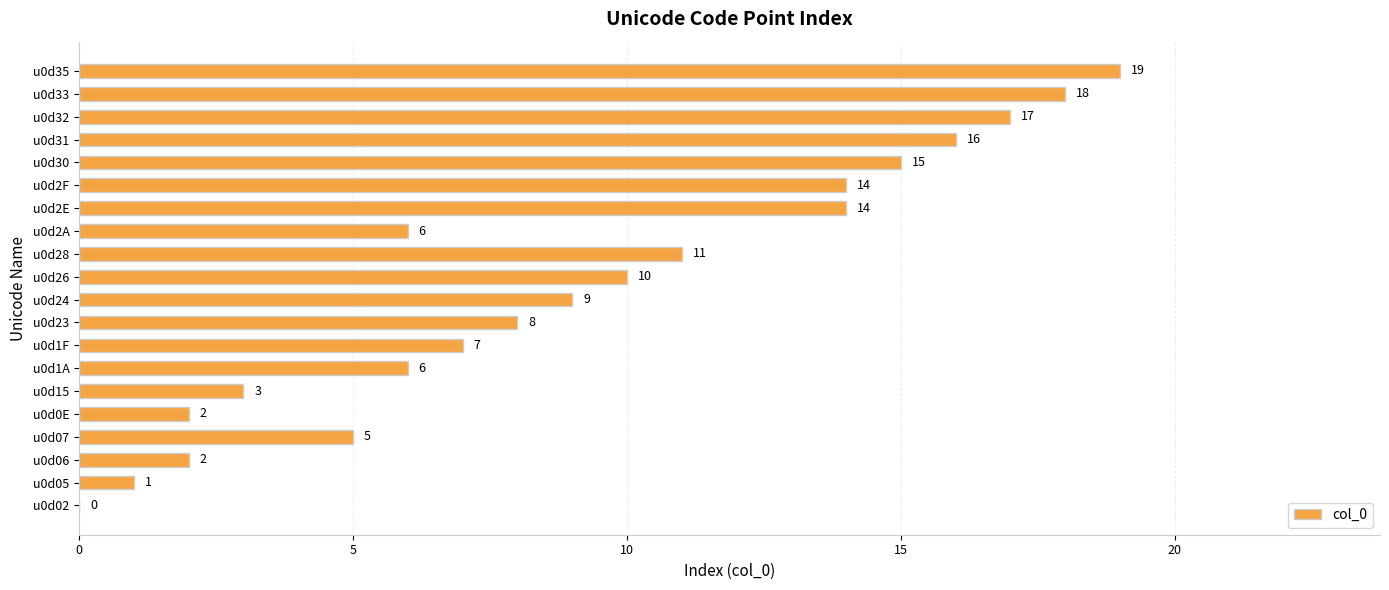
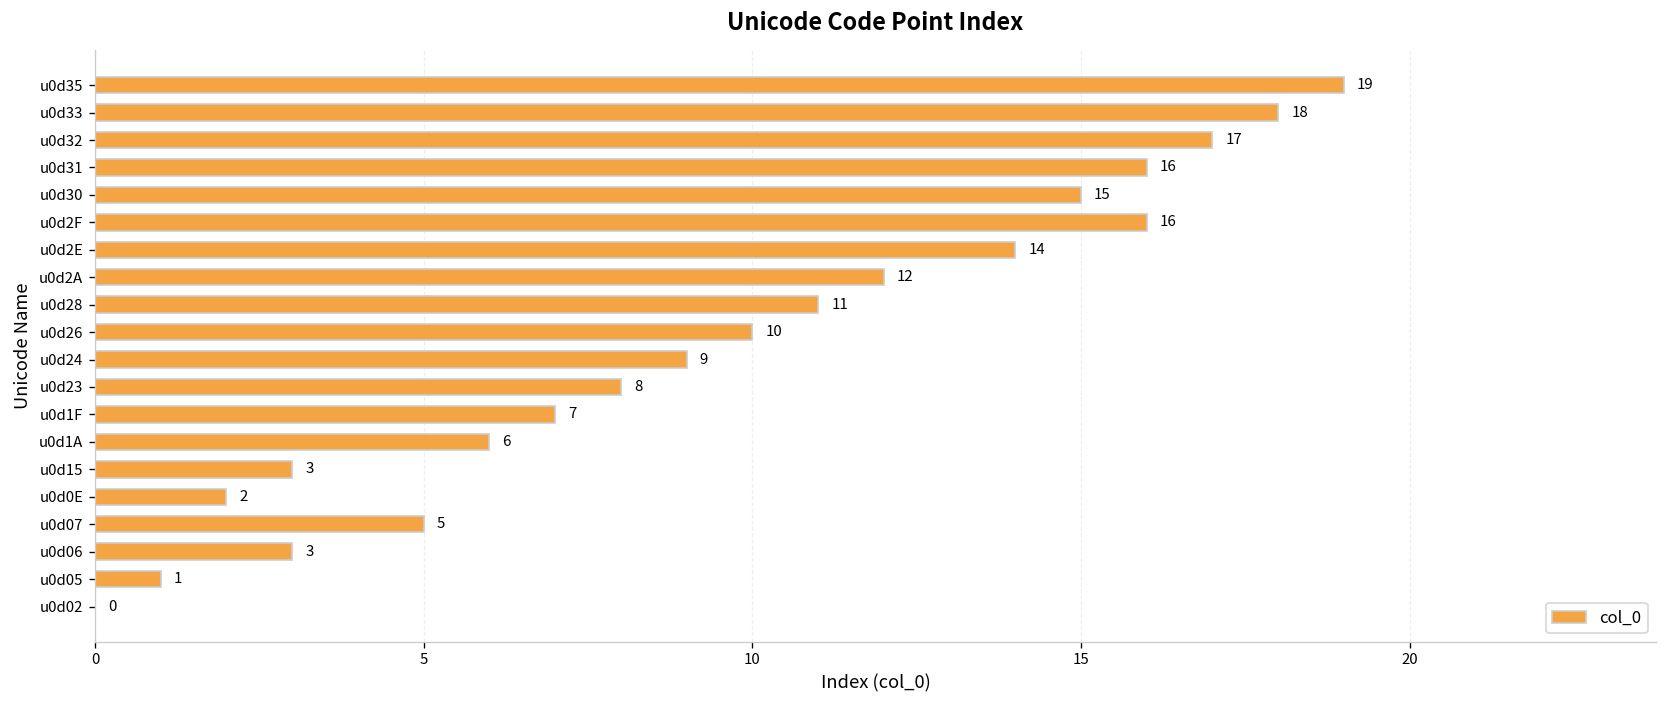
u0d2F: 14 -> 16
u0d2A: 6 -> 12
u0d06: 2 -> 3
